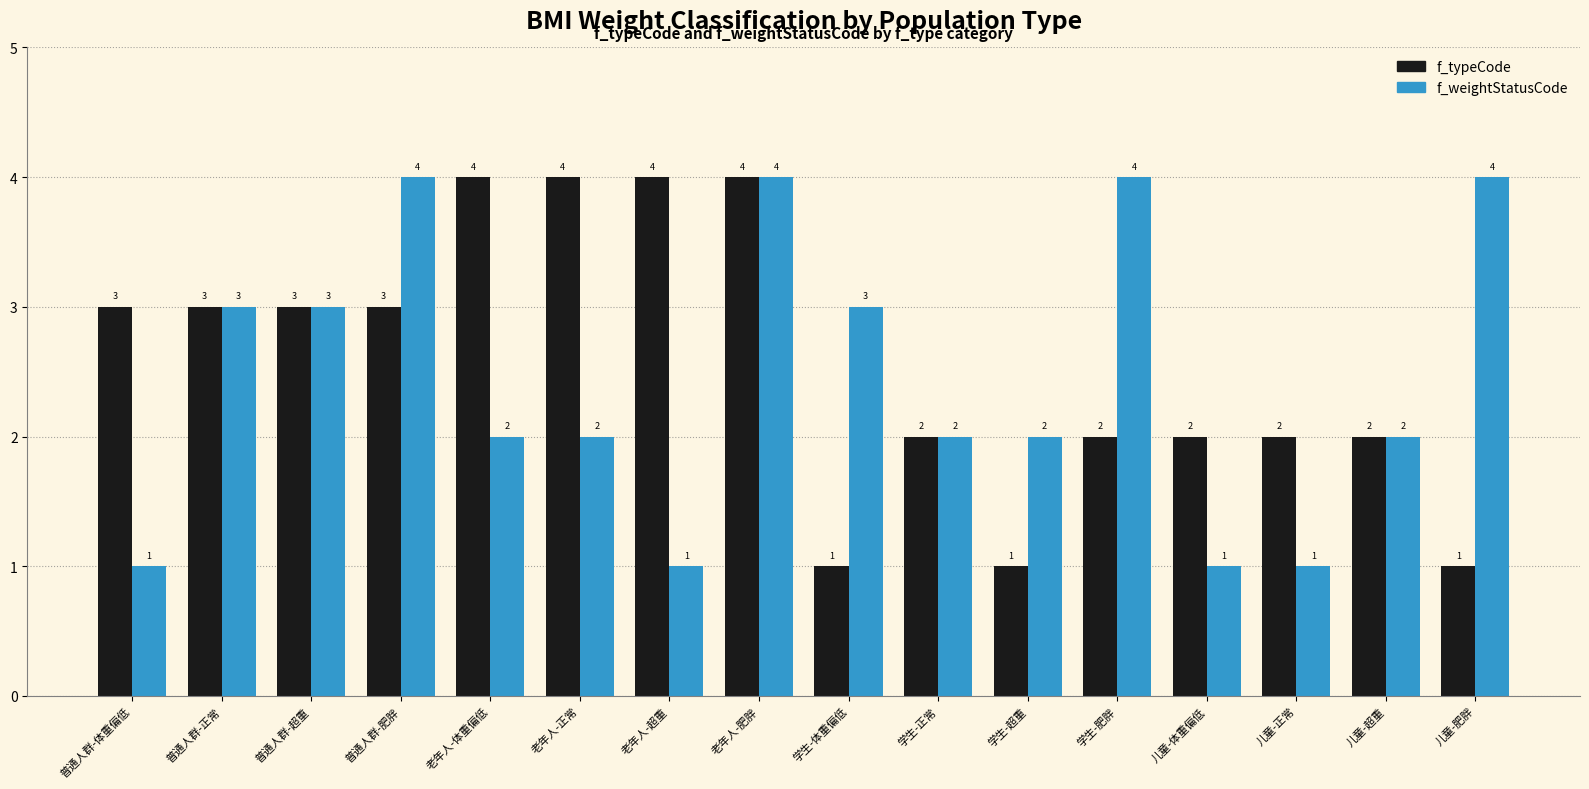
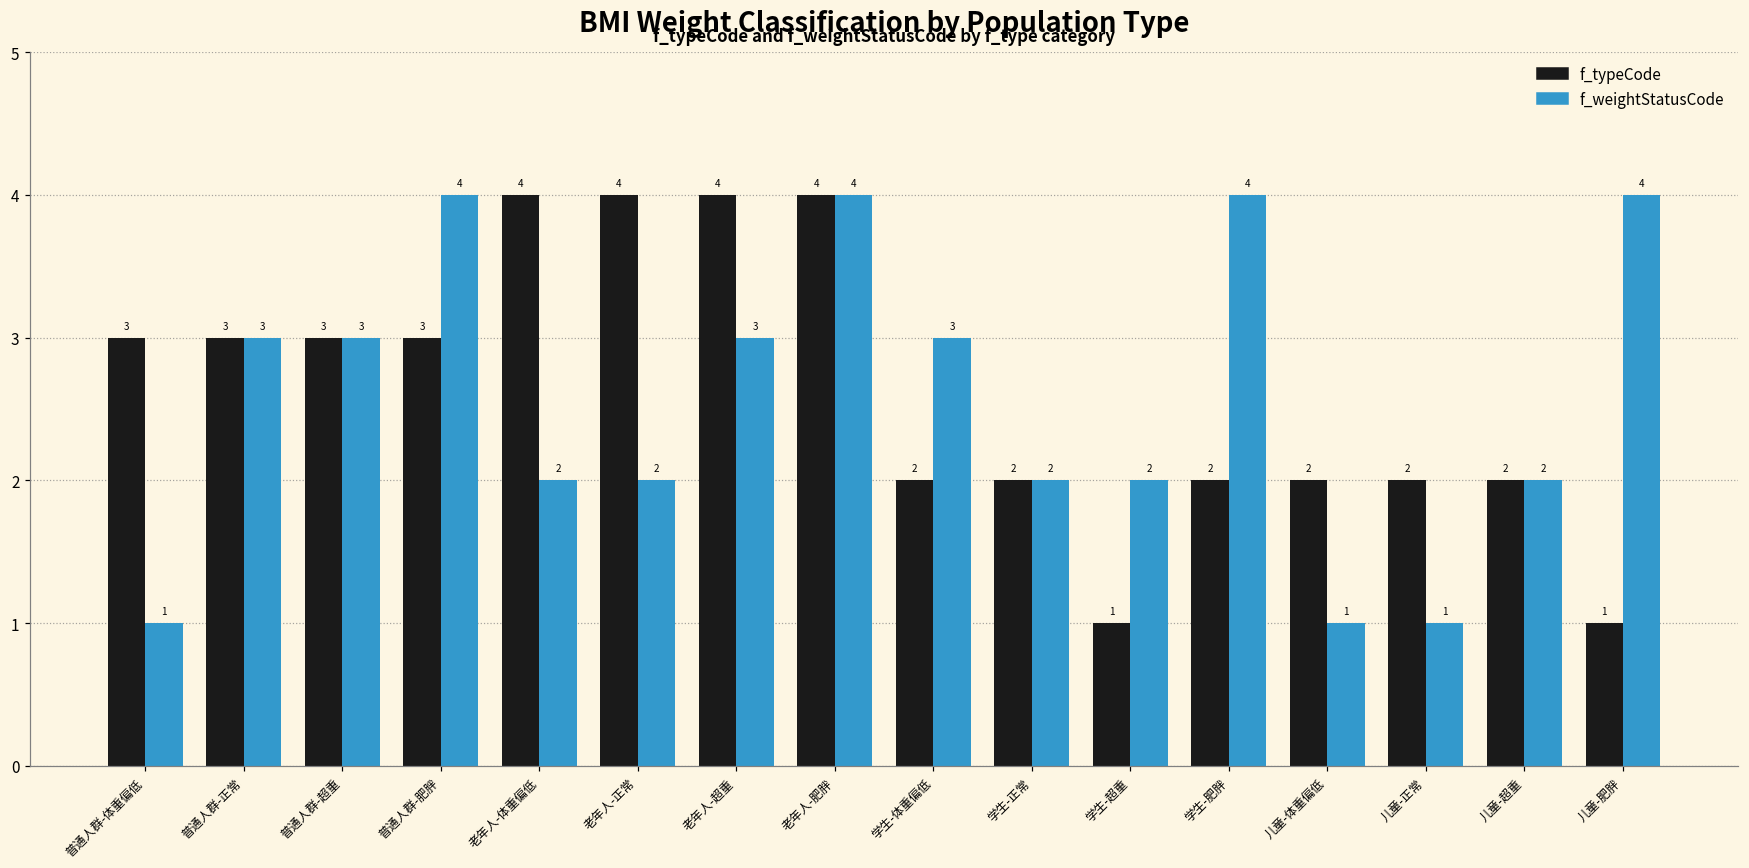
f_weightStatusCode, 老年人-超重: 1 -> 3
f_typeCode, 学生-体重偏低: 1 -> 2
